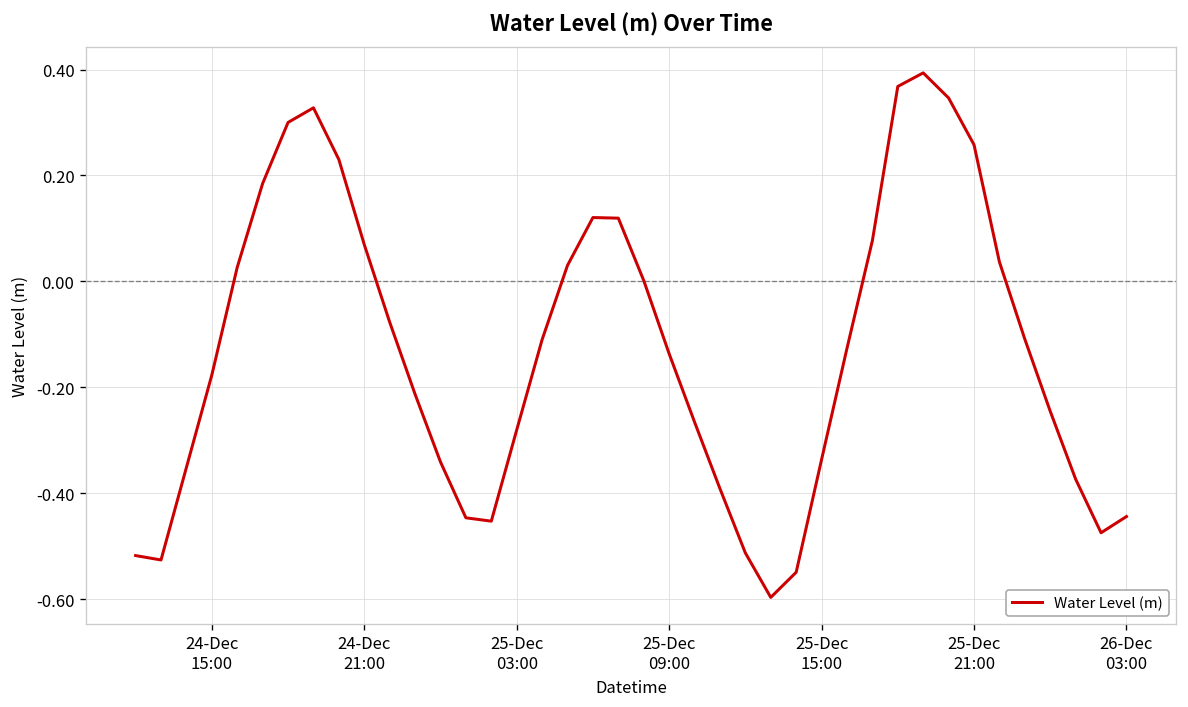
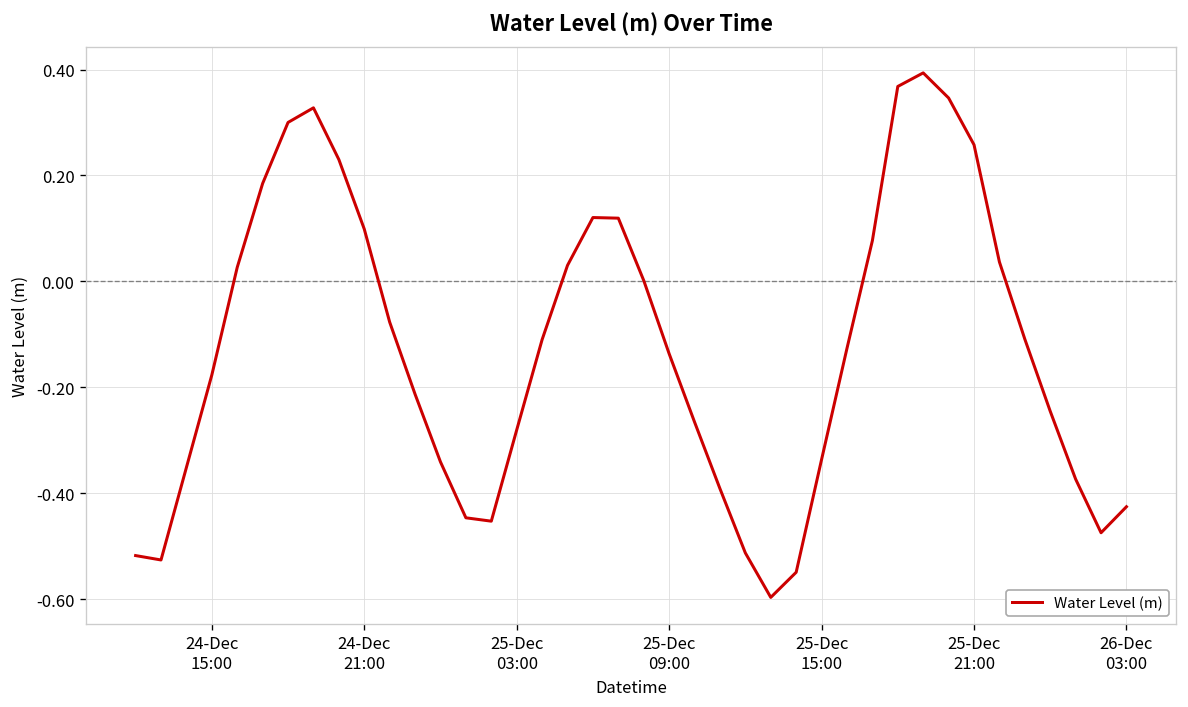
24-Dec 21:00: 0.07 -> 0.10
26-Dec 03:00: -0.44 -> -0.43
